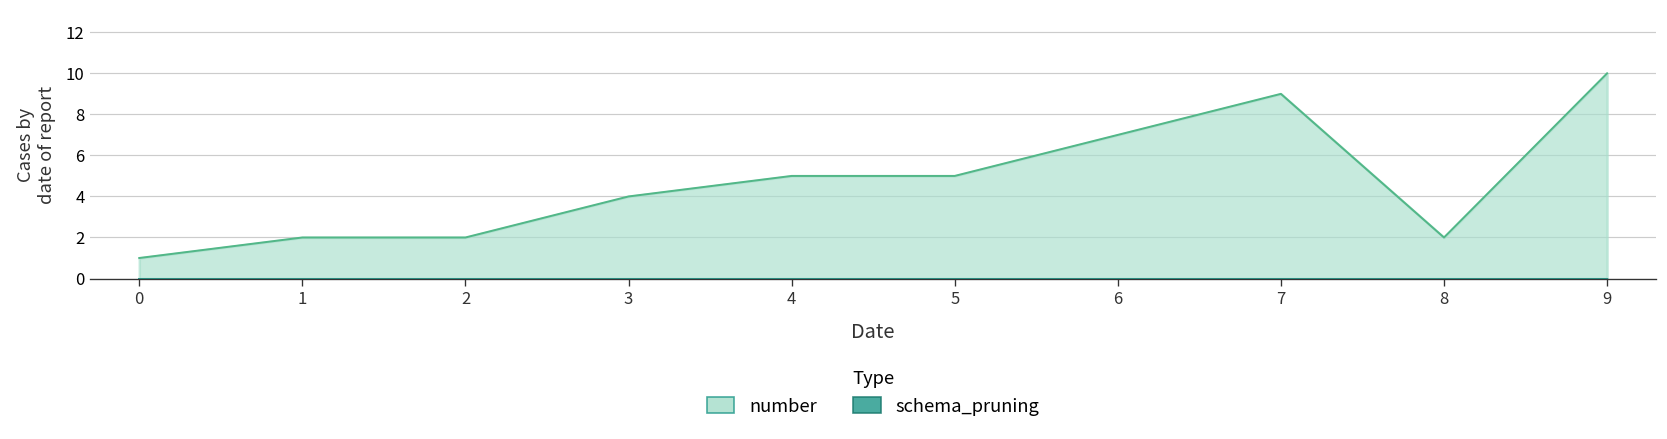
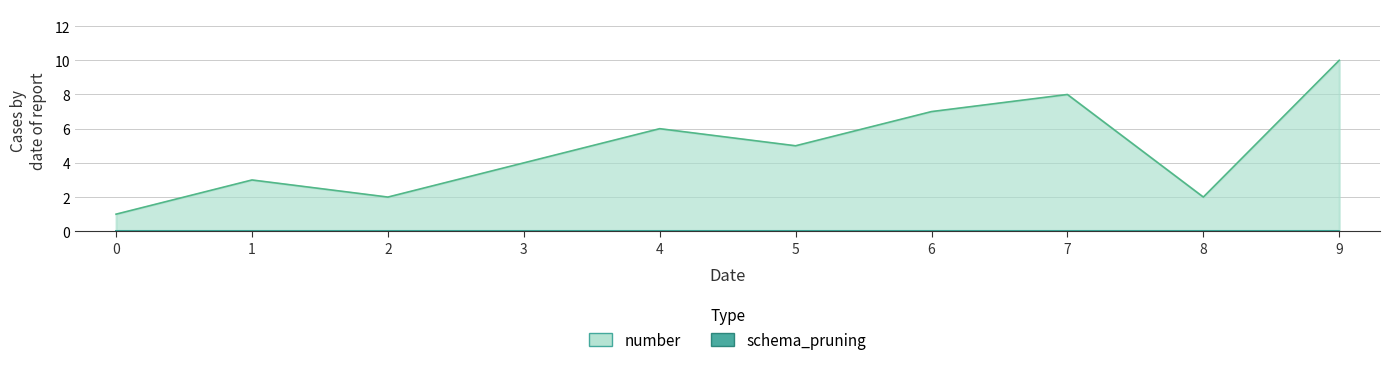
number, 1: 2 -> 3
number, 4: 5 -> 6
number, 7: 9 -> 8
